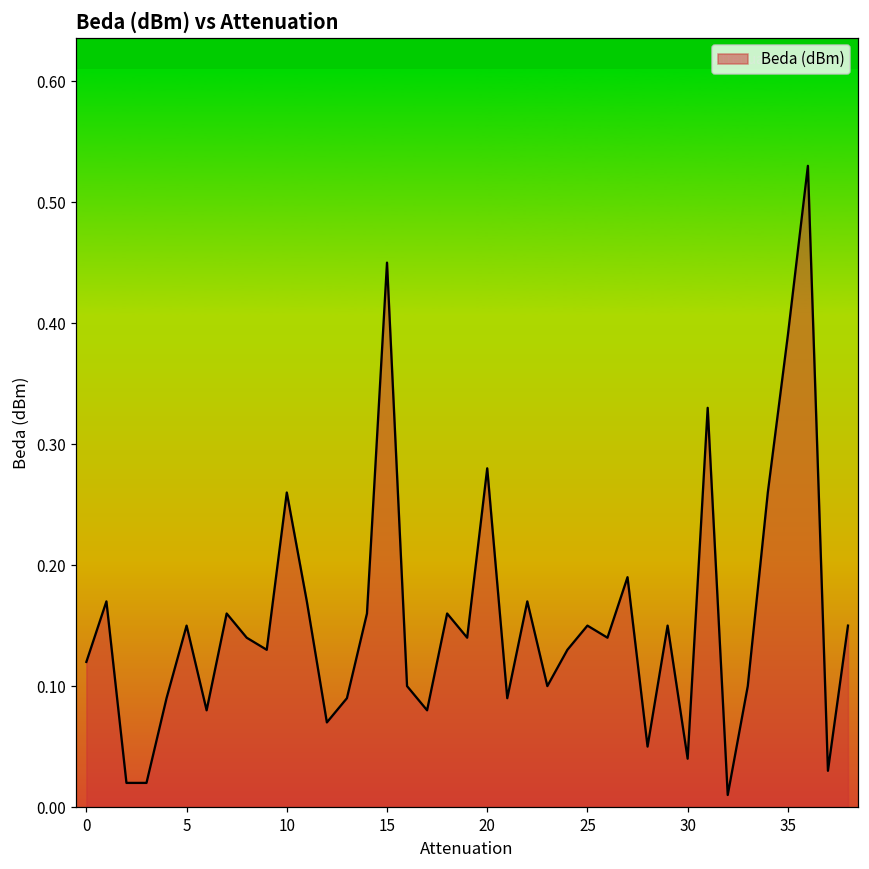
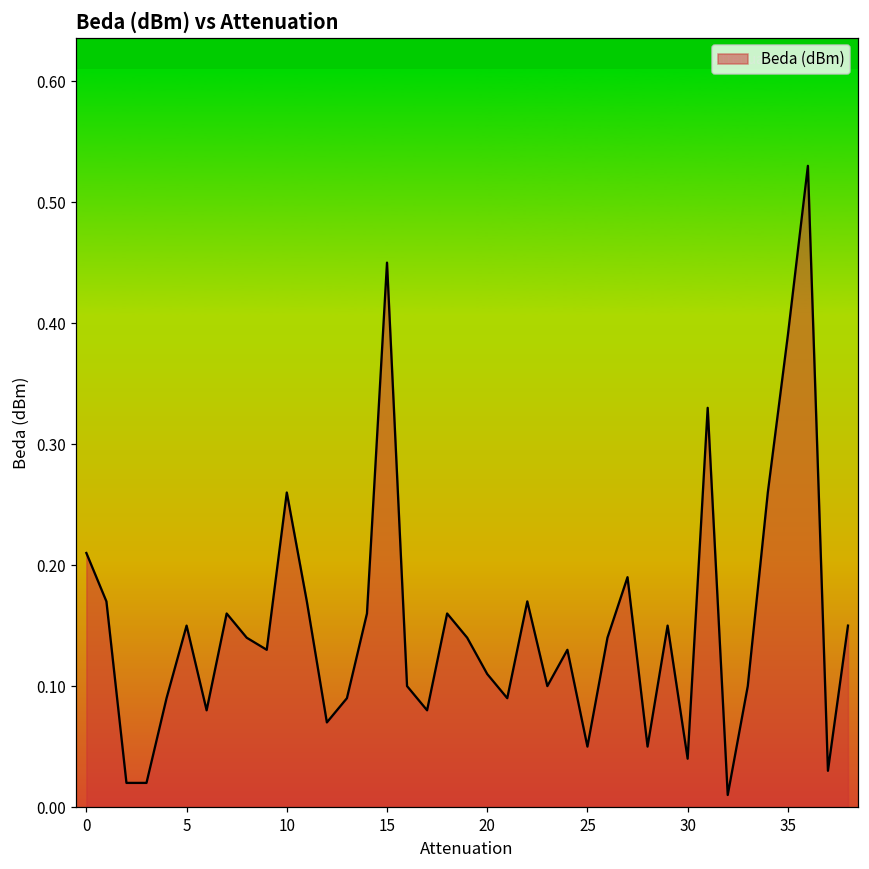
0: 0.12 -> 0.21
20: 0.28 -> 0.11
25: 0.15 -> 0.05
